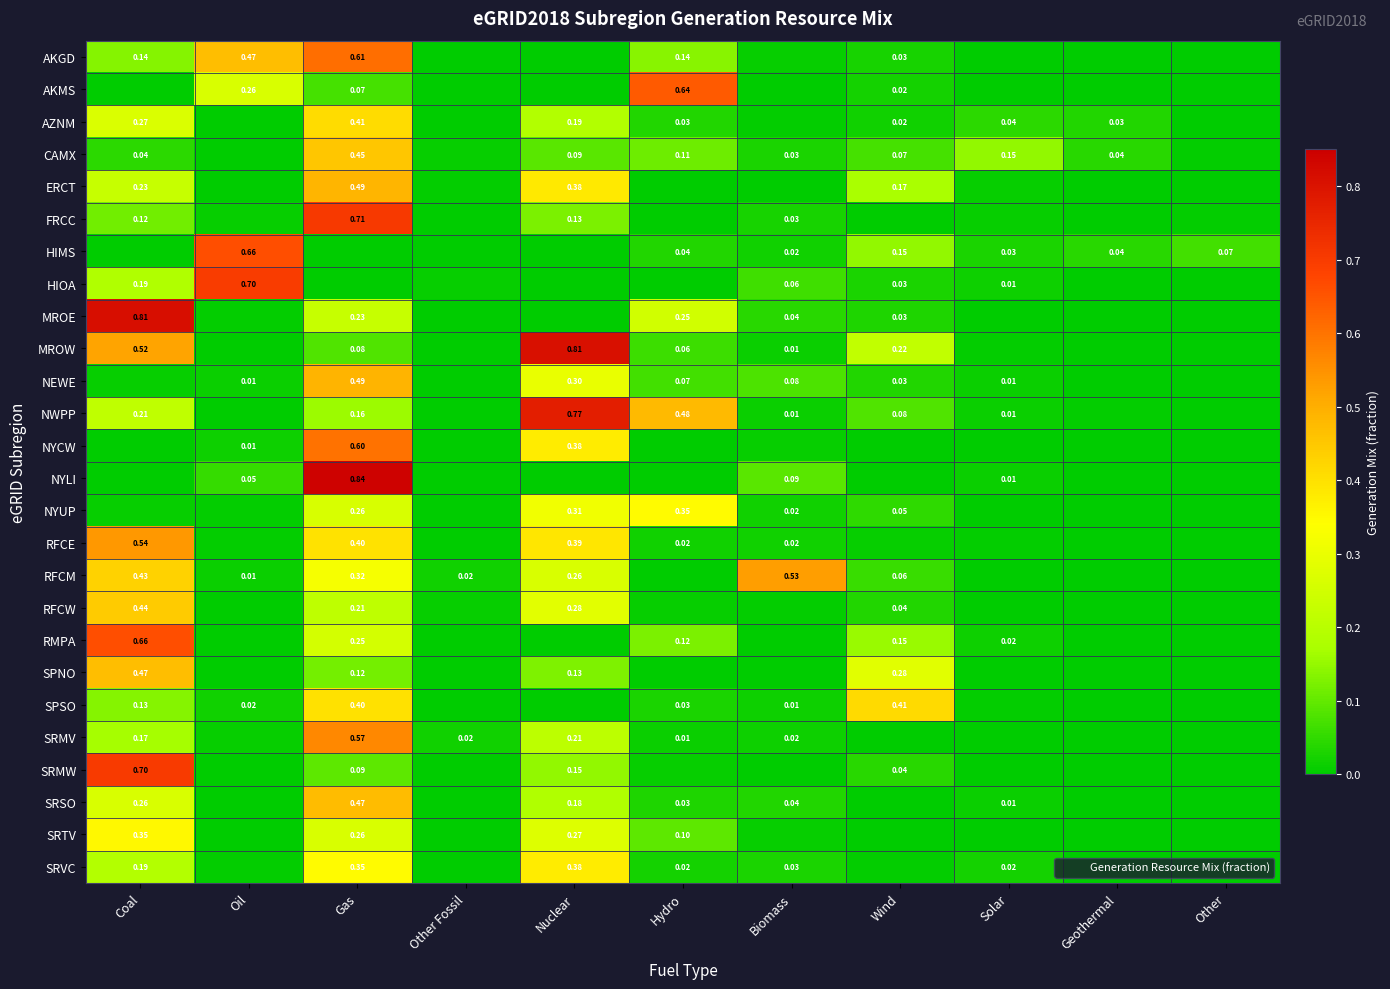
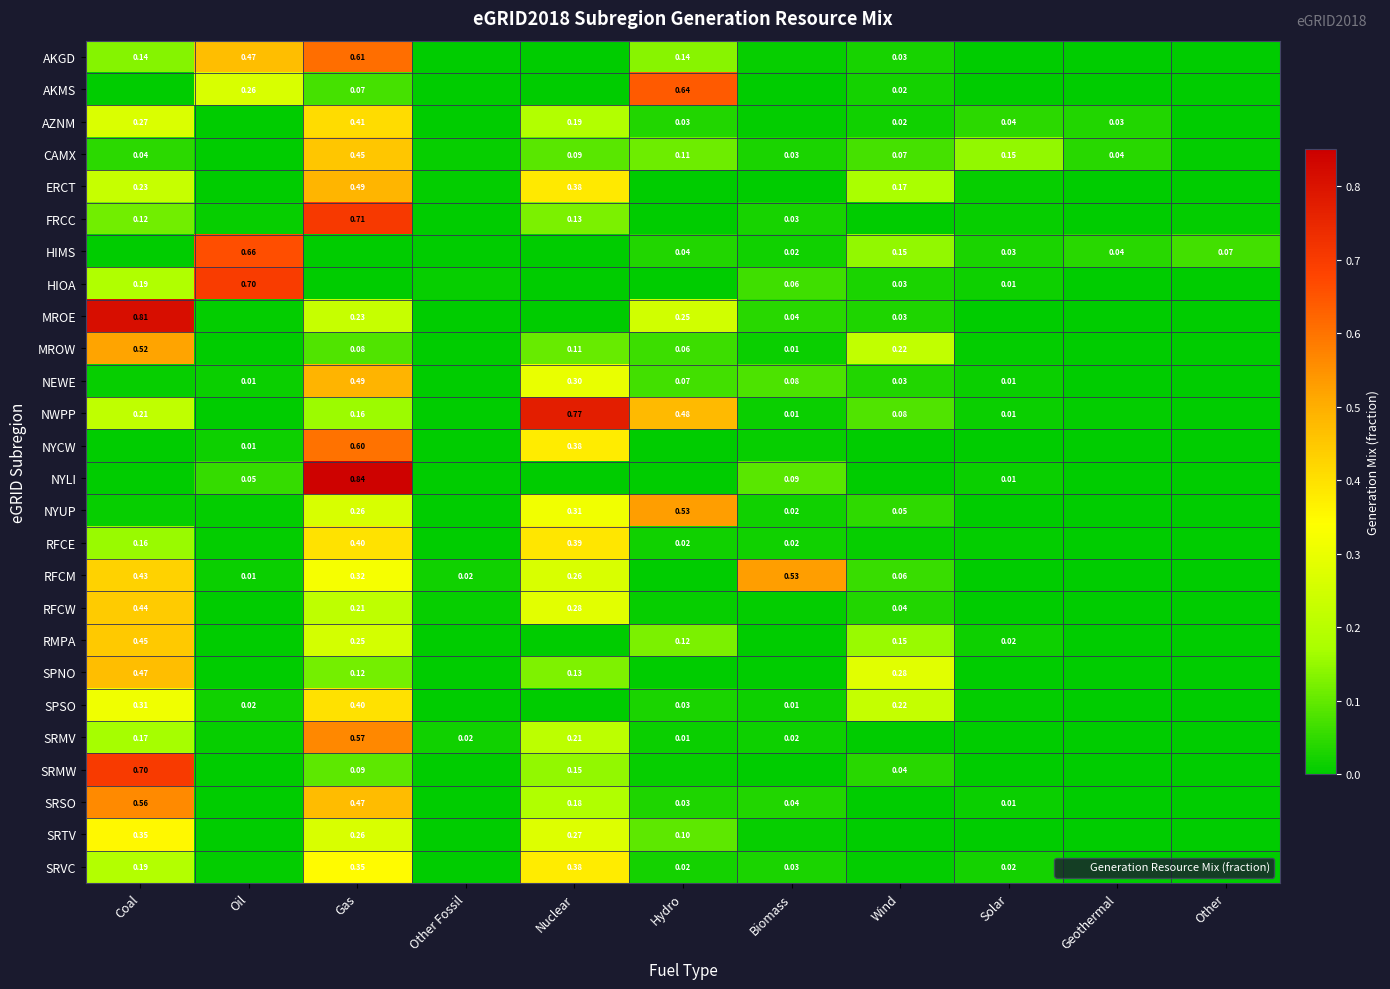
MROW, Nuclear: 0.81 -> 0.11
NYUP, Hydro: 0.35 -> 0.53
RFCE, Coal: 0.54 -> 0.16
RMPA, Coal: 0.66 -> 0.45
SPSO, Coal: 0.13 -> 0.31
SPSO, Wind: 0.41 -> 0.22
SRSO, Coal: 0.26 -> 0.56
